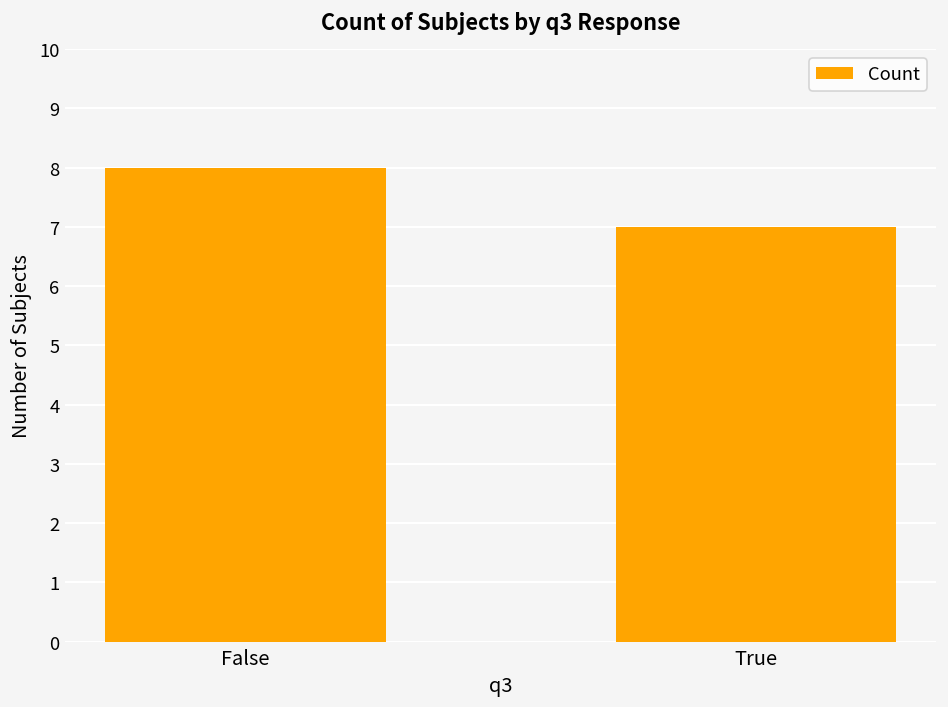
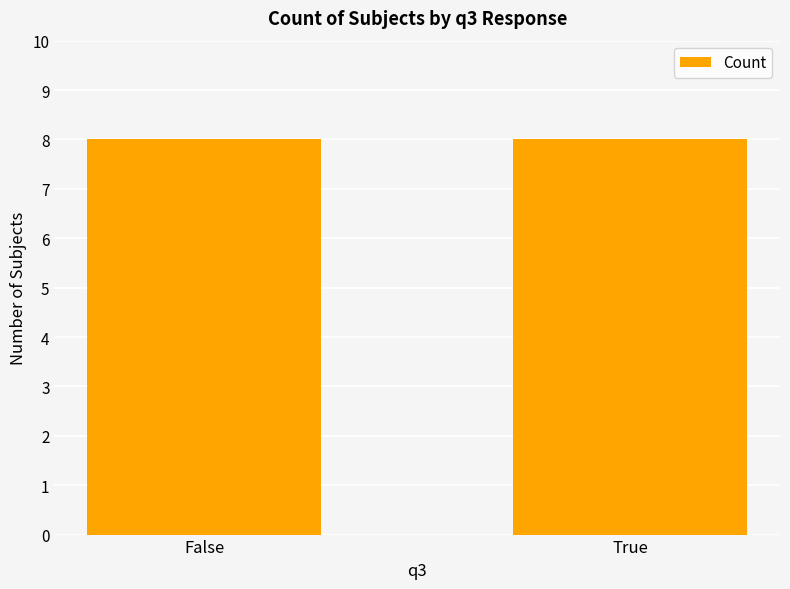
True: 7 -> 8
